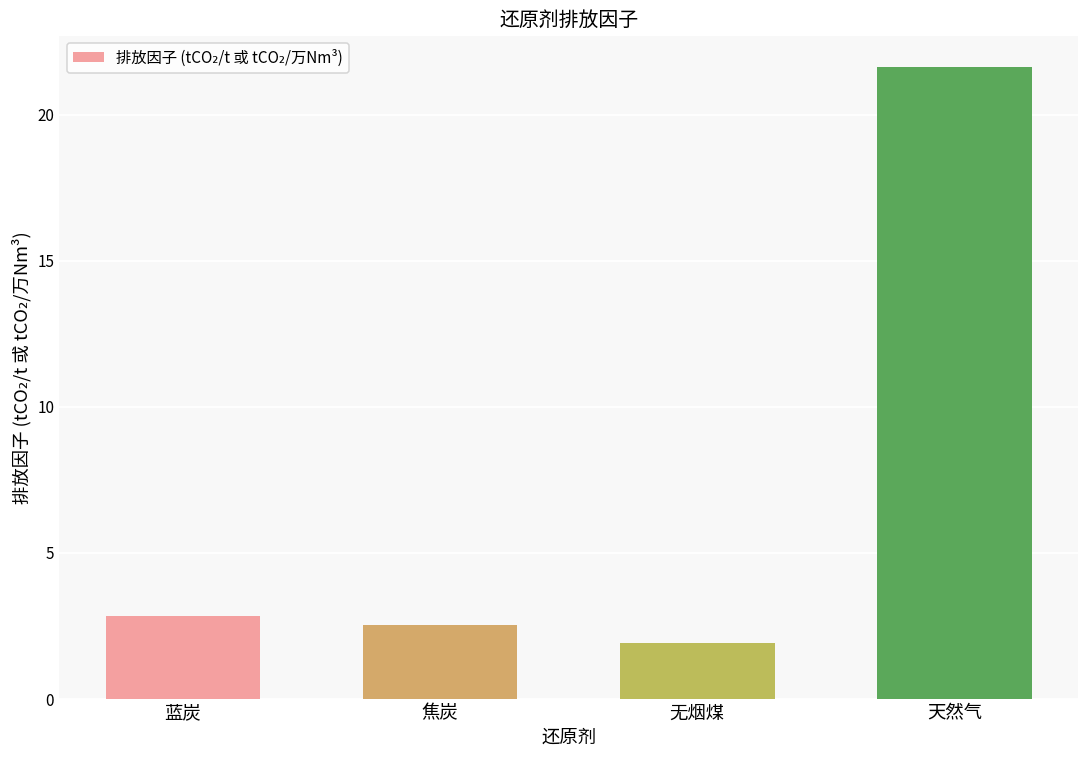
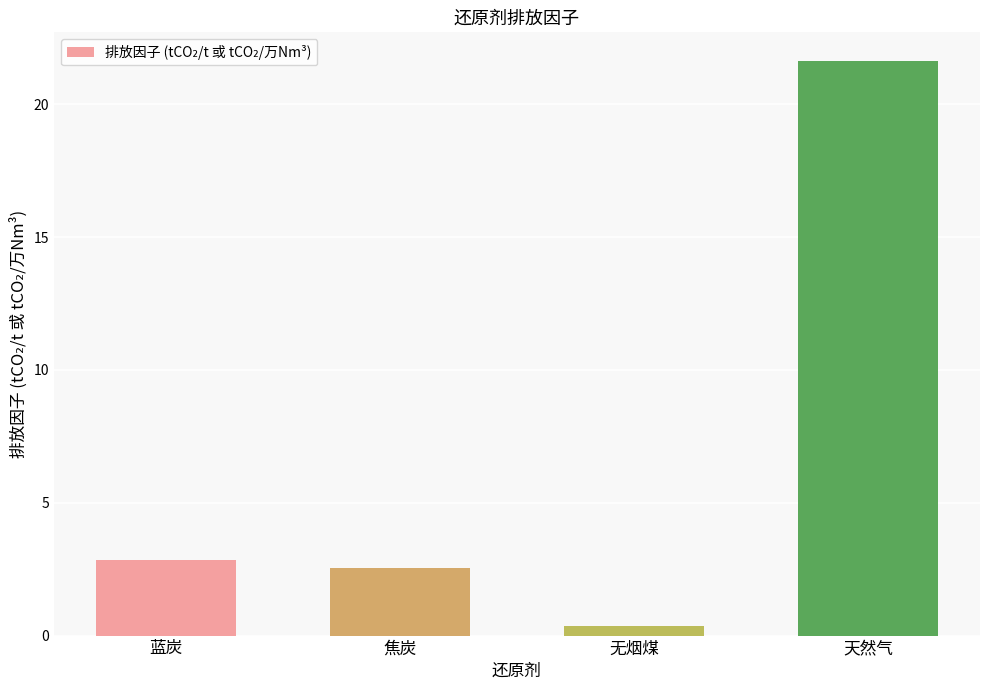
无烟煤: 1.9 -> 0.4
